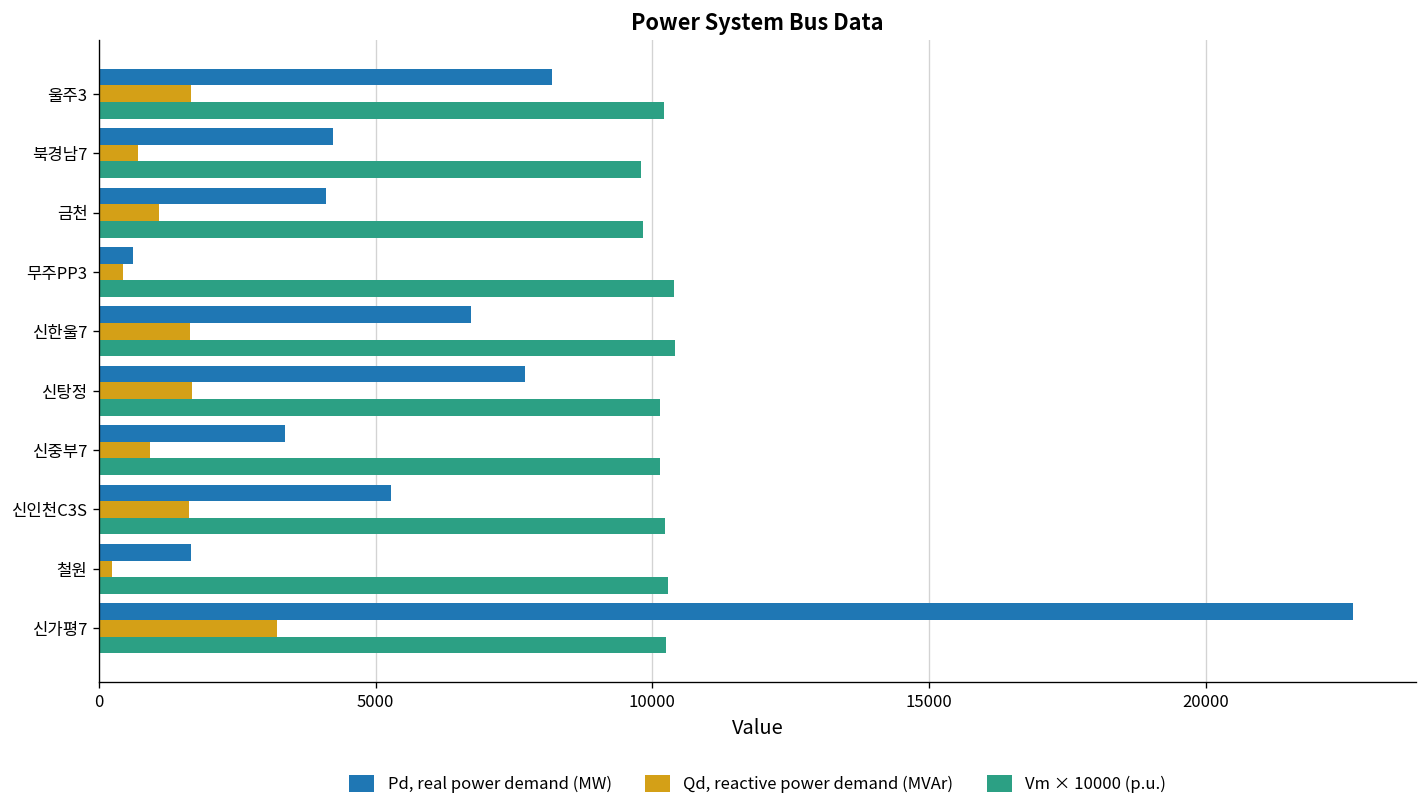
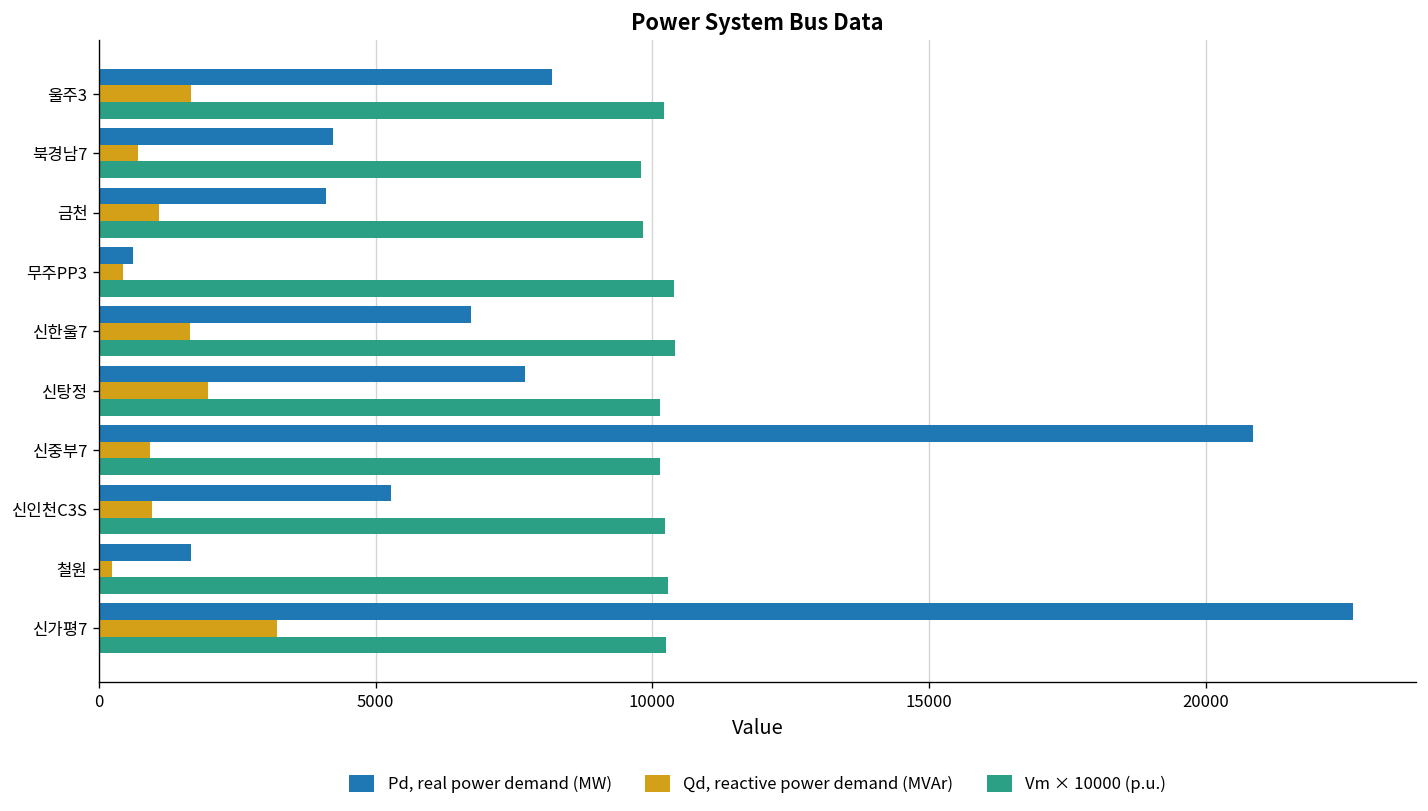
Qd, reactive power demand (MVAr), 신탕정: 1700 -> 2000
Pd, real power demand (MW), 신중부7: 3400 -> 20900
Qd, reactive power demand (MVAr), 신인천C3S: 1600 -> 900
